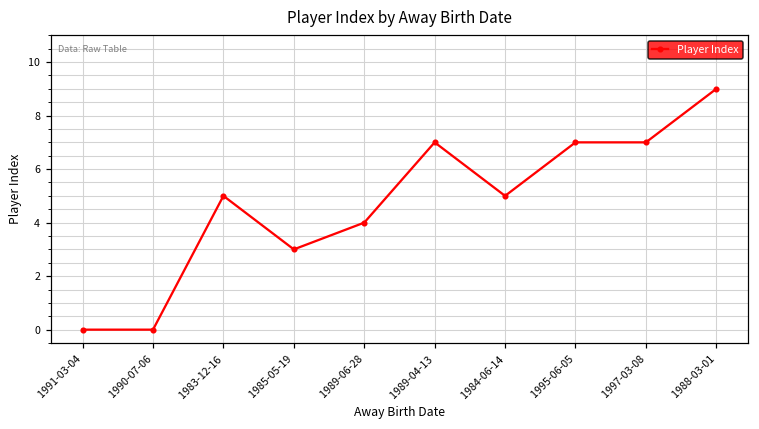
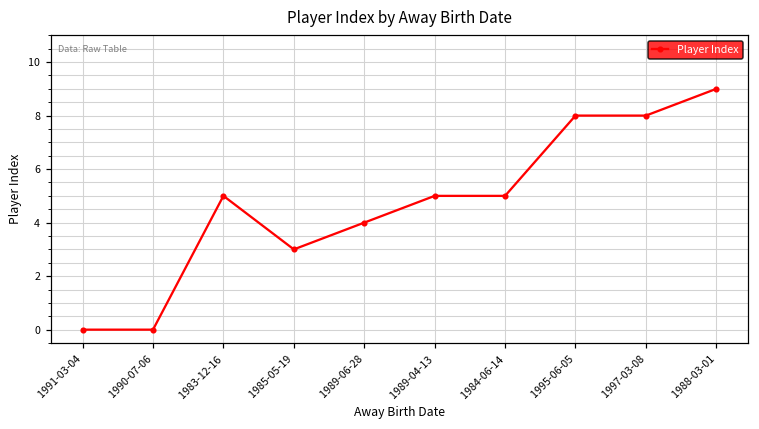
1989-04-13: 7 -> 5
1995-06-05: 7 -> 8
1997-03-08: 7 -> 8
